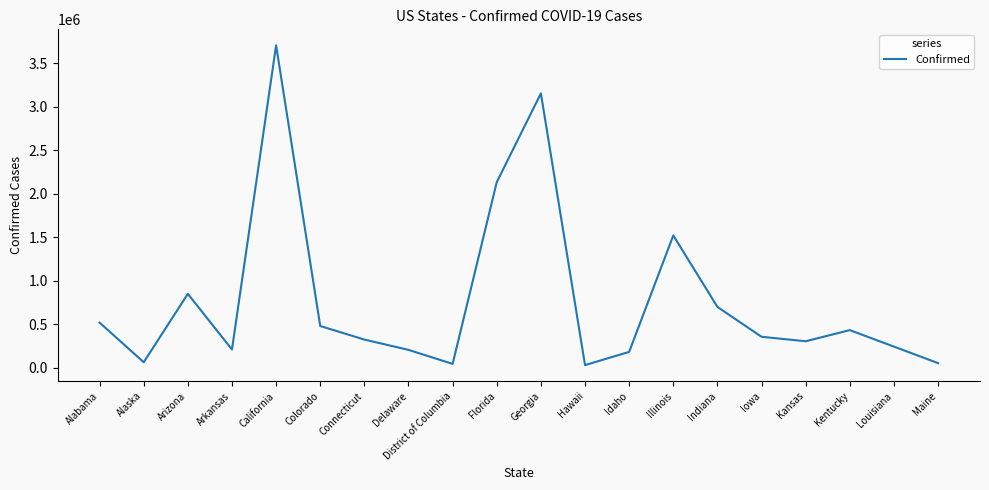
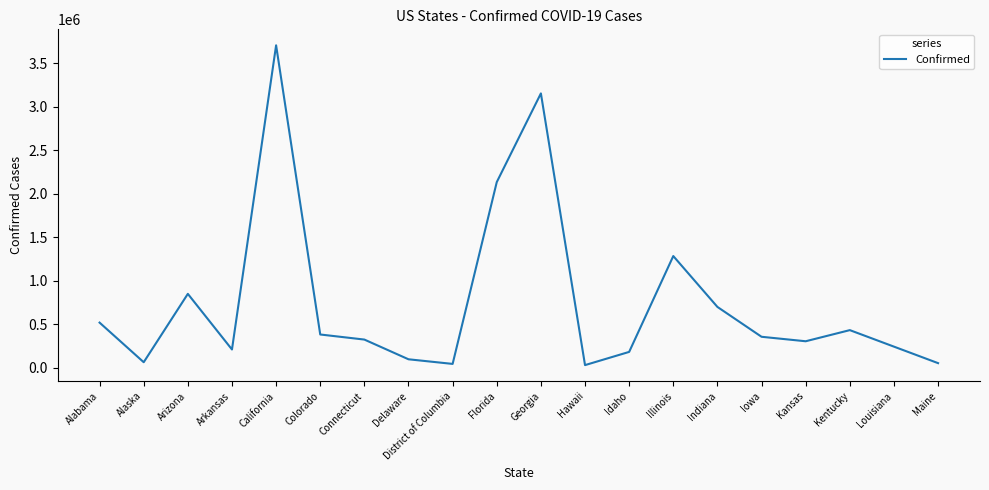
Colorado: 500000 -> 400000
Delaware: 200000 -> 100000
Illinois: 1500000 -> 1300000
